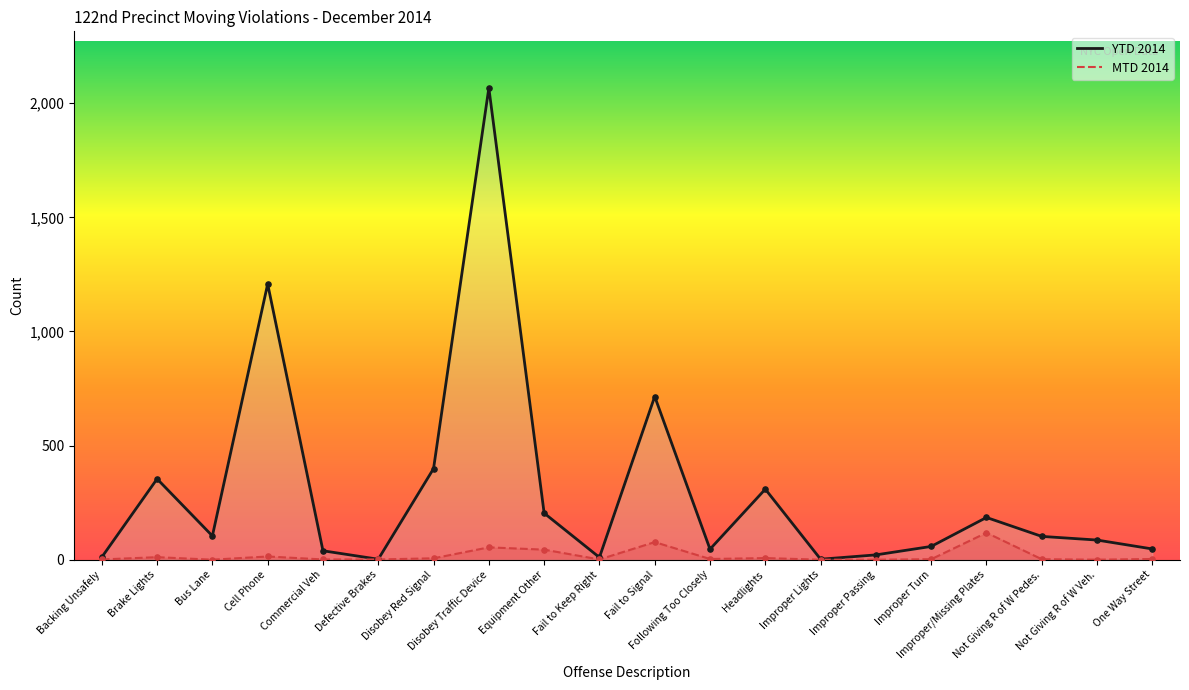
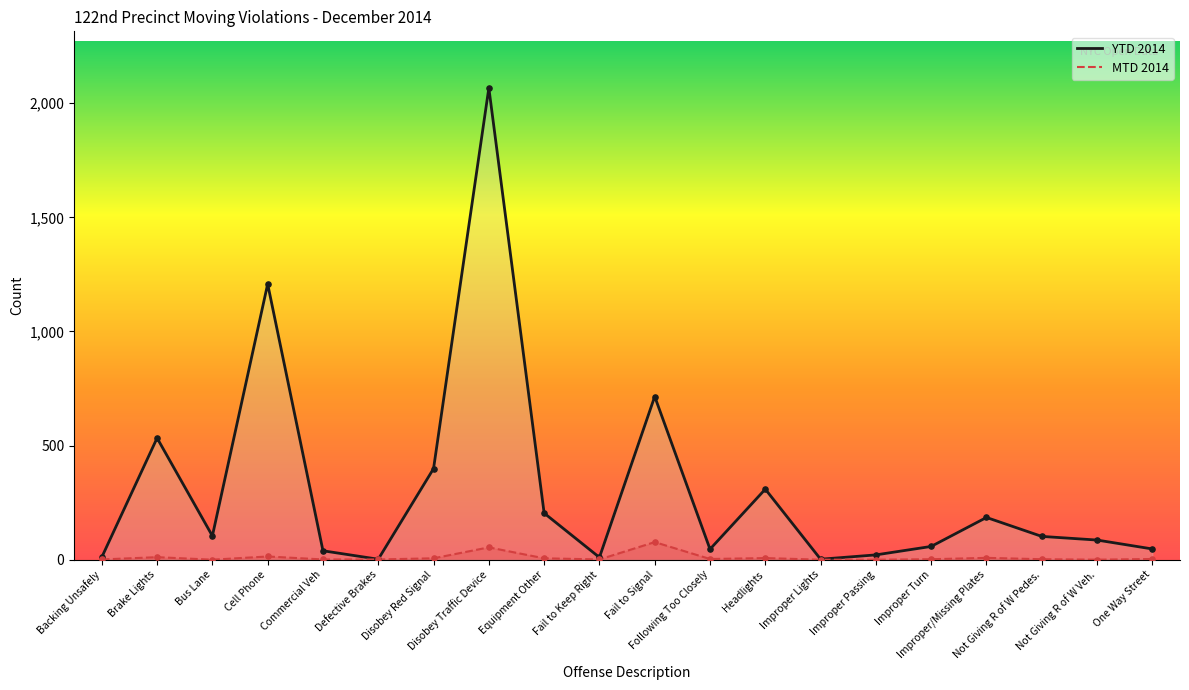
YTD 2014, Brake Lights: 350 -> 530
MTD 2014, Equipment Other: 40 -> 10
MTD 2014, Improper/Missing Plates: 120 -> 10
